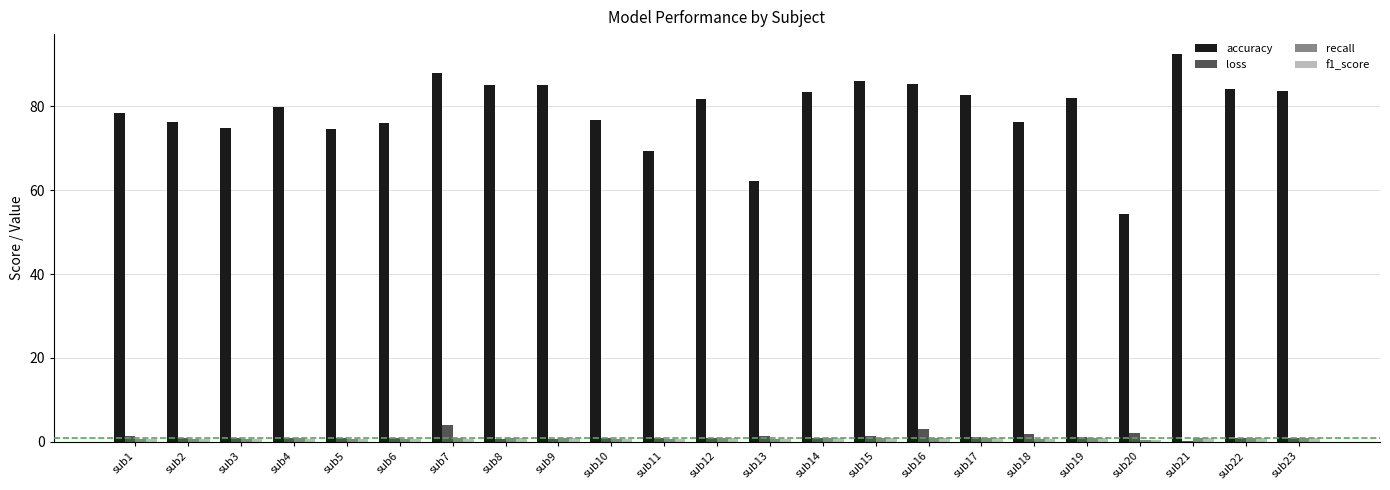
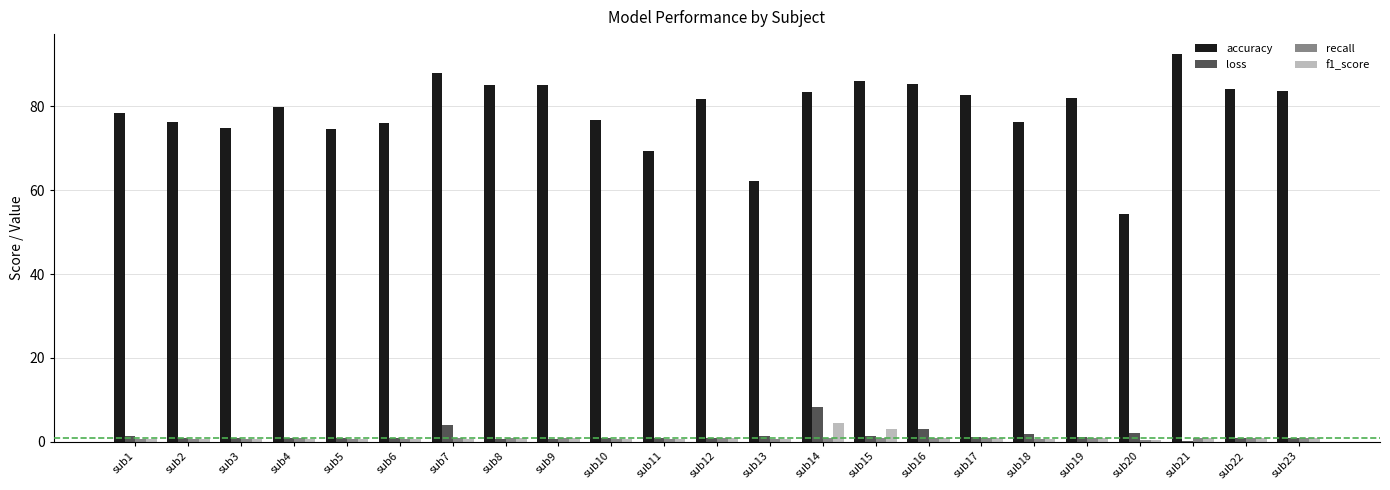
loss, sub14: 1 -> 8
f1_score, sub14: 1 -> 4
f1_score, sub15: 1 -> 3
